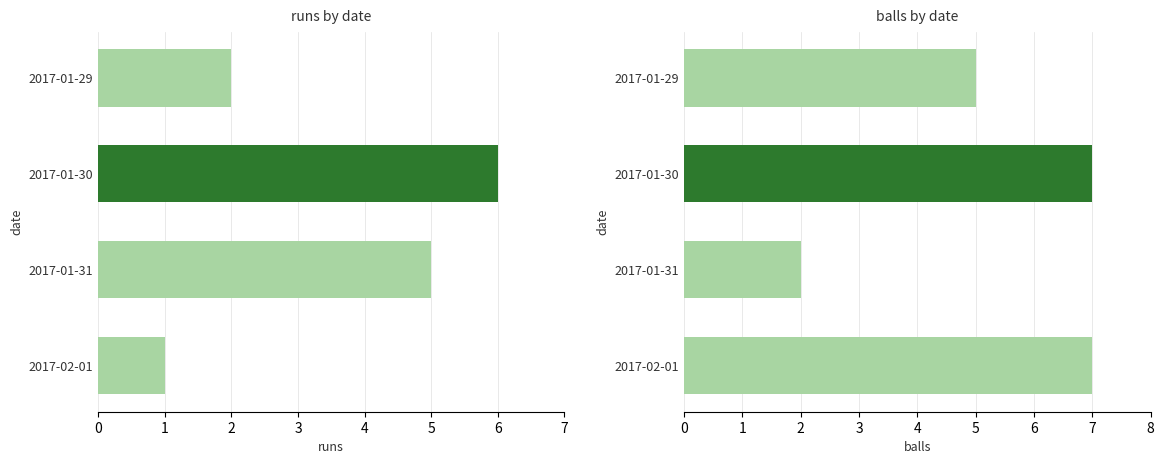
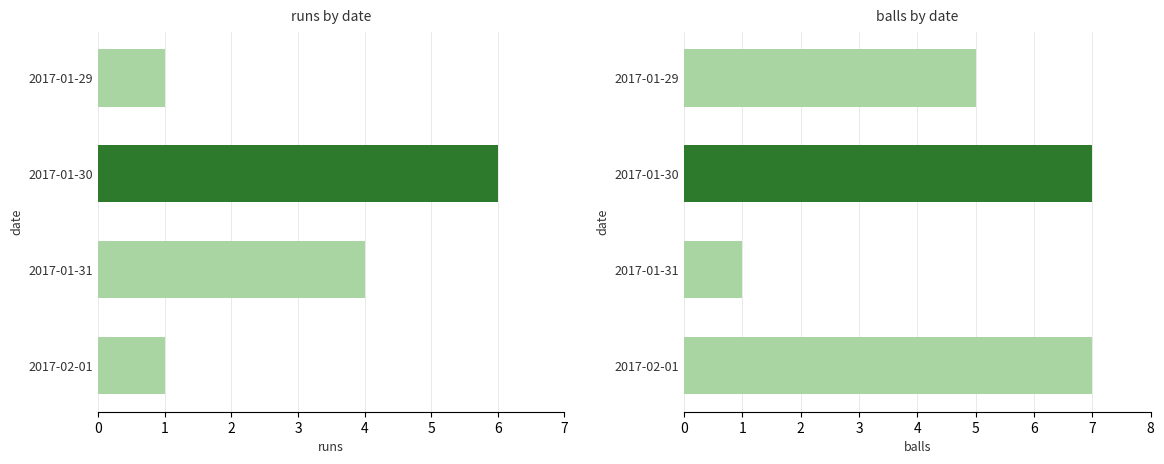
runs by date, 2017-01-29: 2 -> 1
runs by date, 2017-01-31: 5 -> 4
balls by date, 2017-01-31: 2 -> 1
